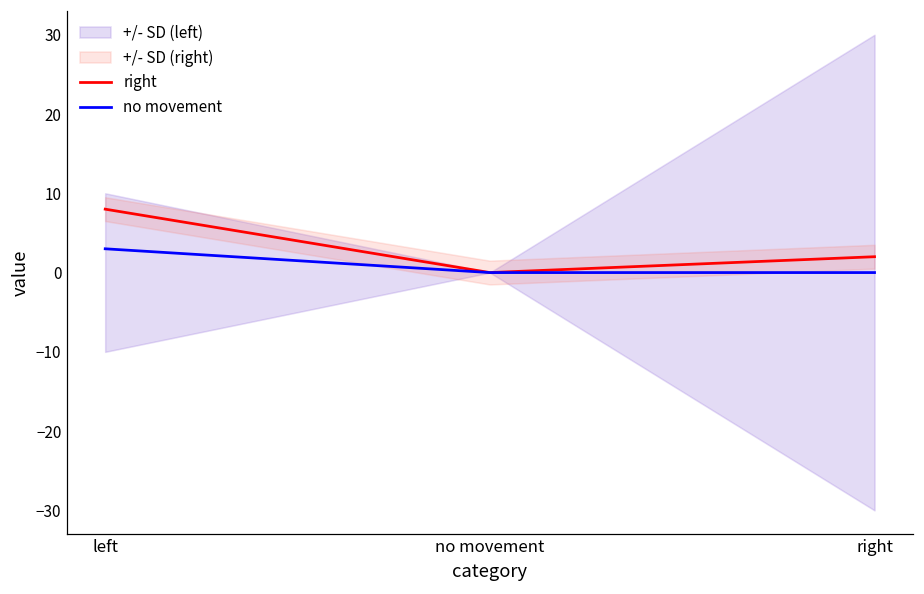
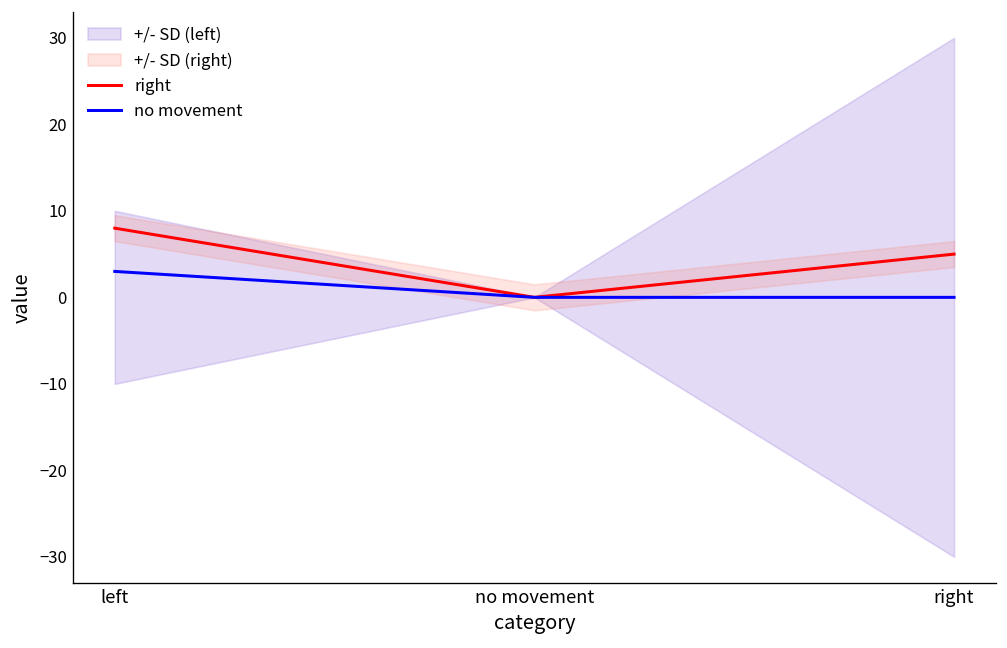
right, right: 2 -> 5
